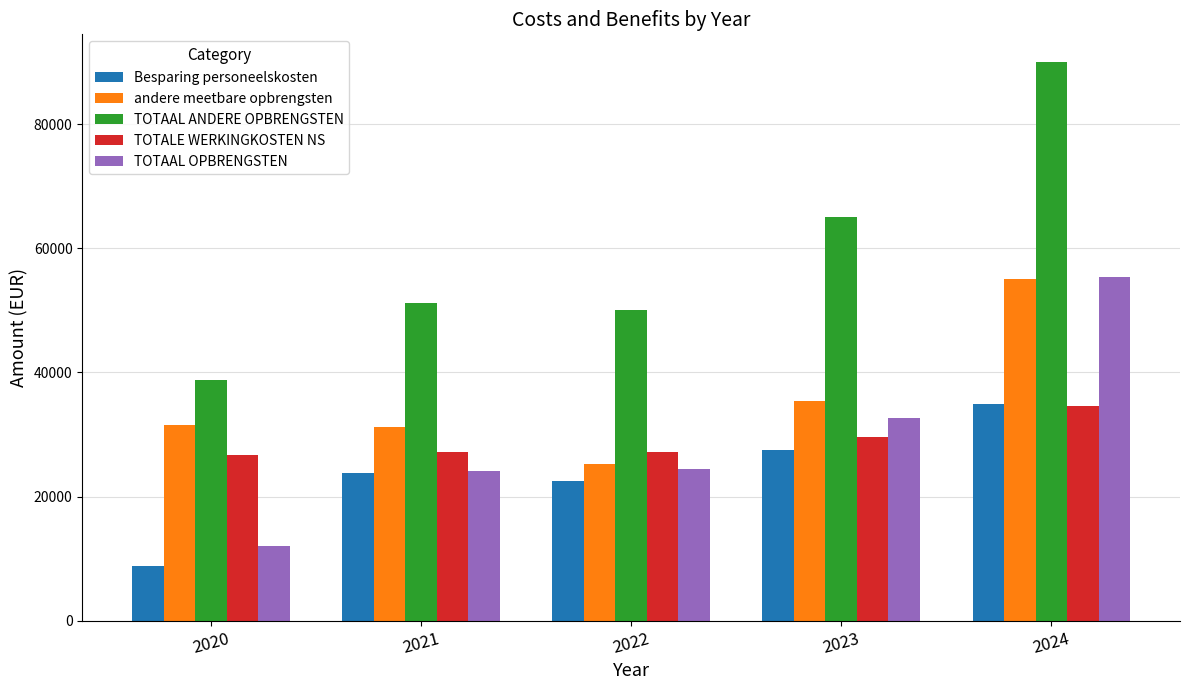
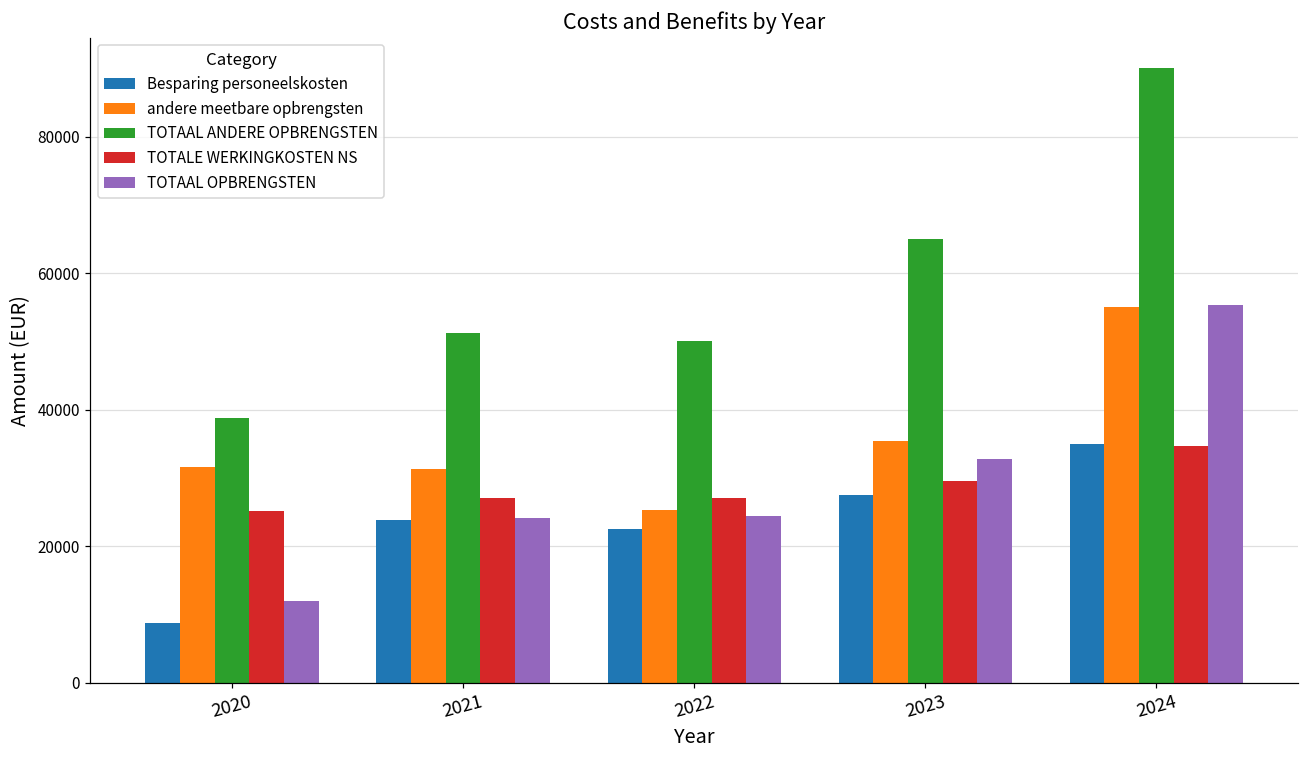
TOTALE WERKINGKOSTEN NS, 2020: 27000 -> 25000
